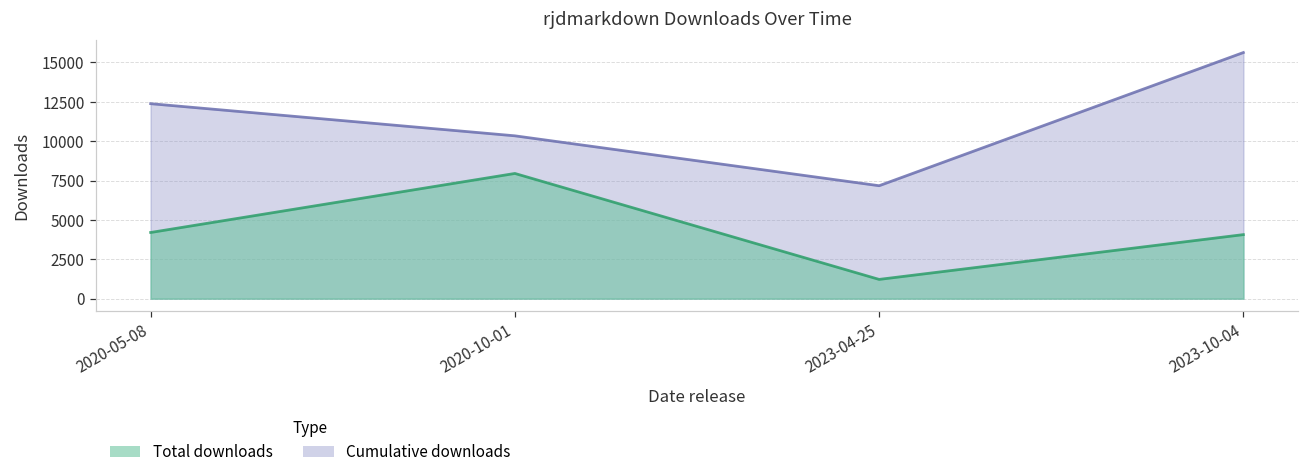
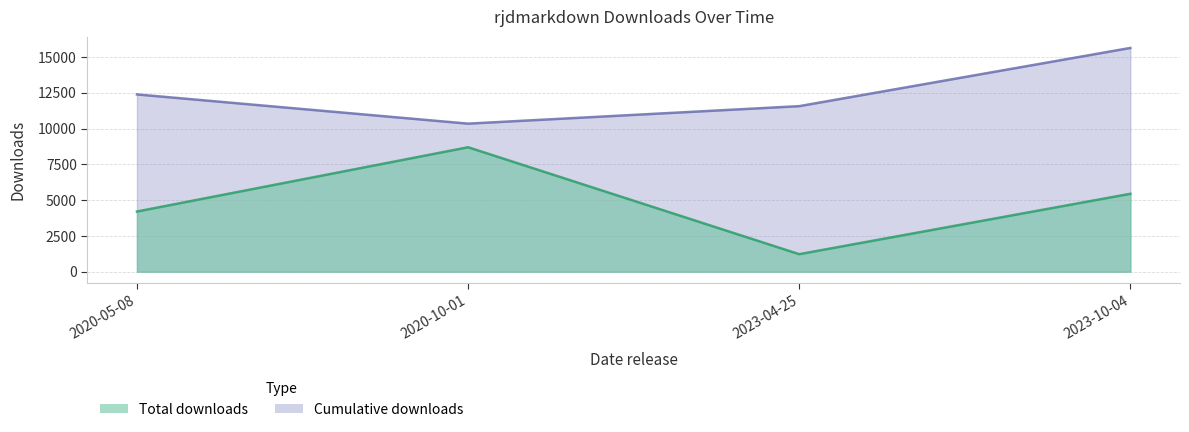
Total downloads, 2020-10-01: 8000 -> 8700
Cumulative downloads, 2023-04-25: 7200 -> 11600
Total downloads, 2023-10-04: 4100 -> 5400
